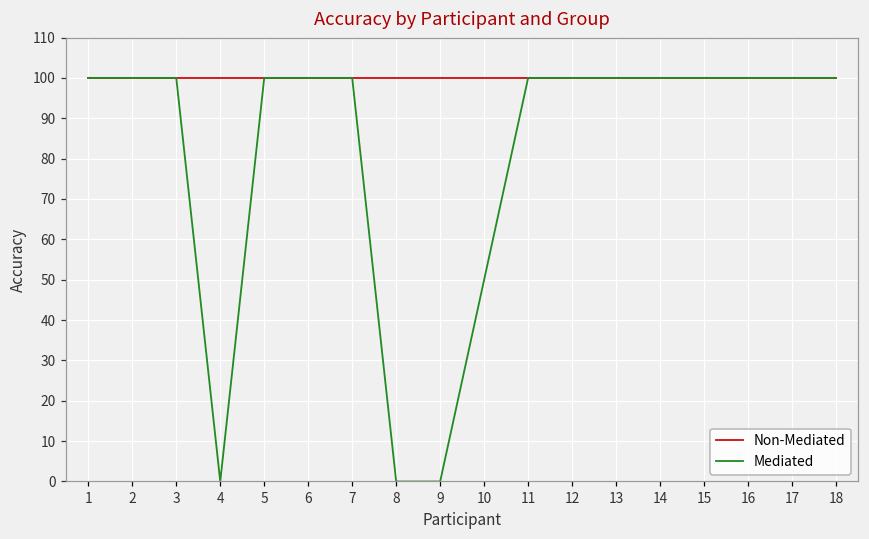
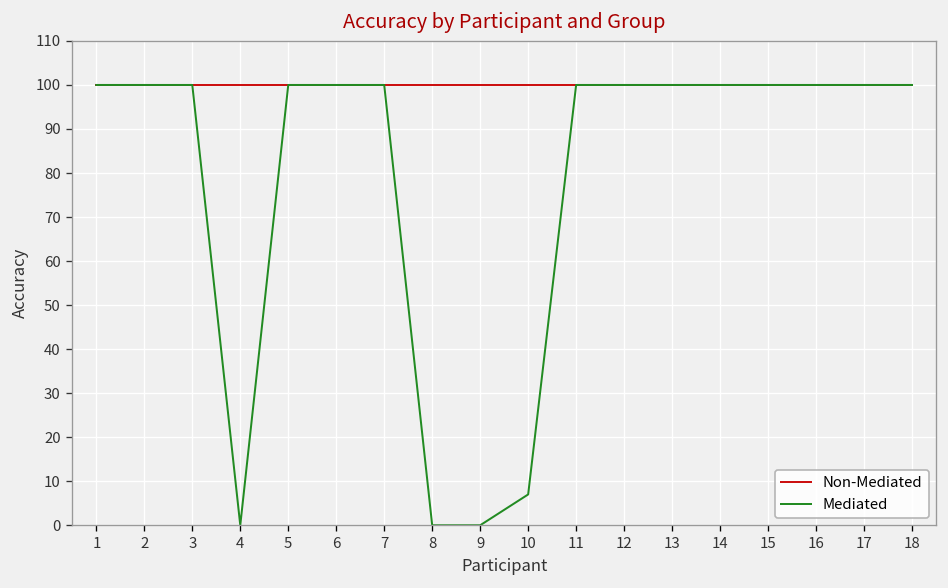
Mediated, 10: 50 -> 7
